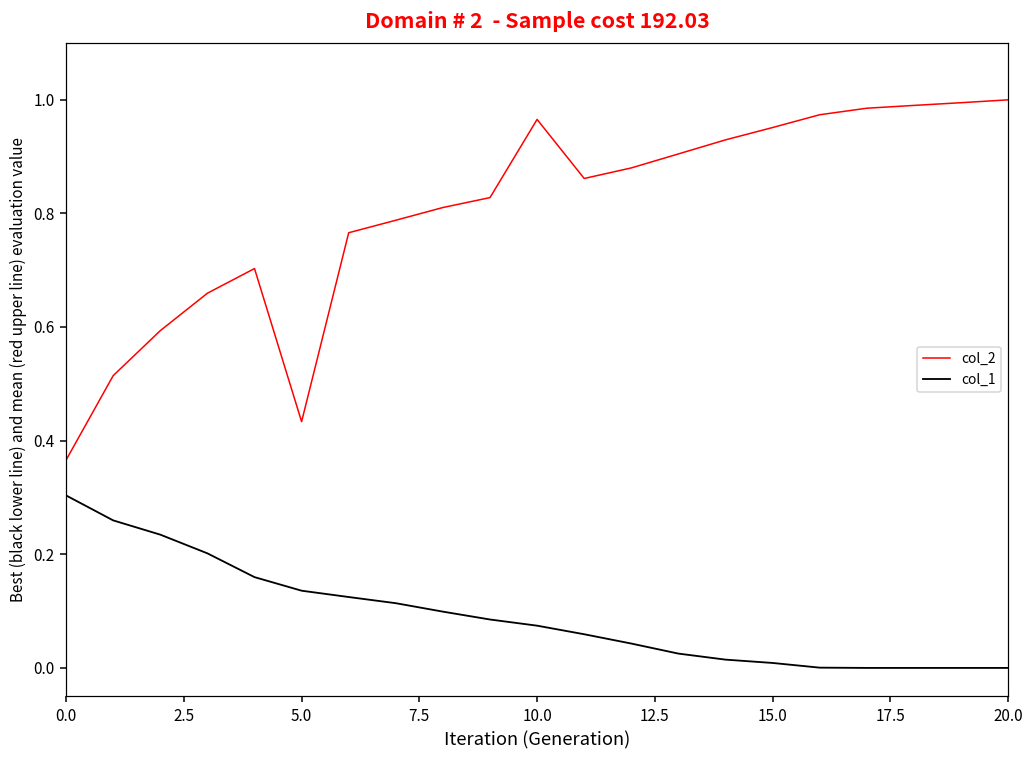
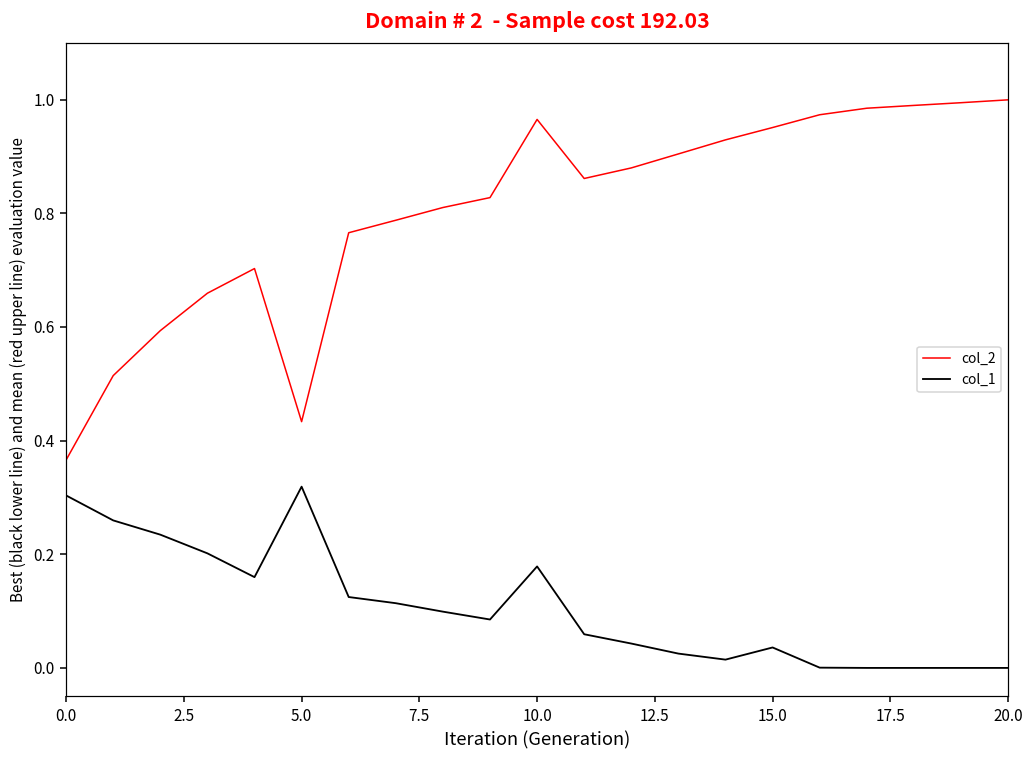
col_1, 5.0: 0.14 -> 0.32
col_1, 10.0: 0.07 -> 0.18
col_1, 15.0: 0.01 -> 0.04
